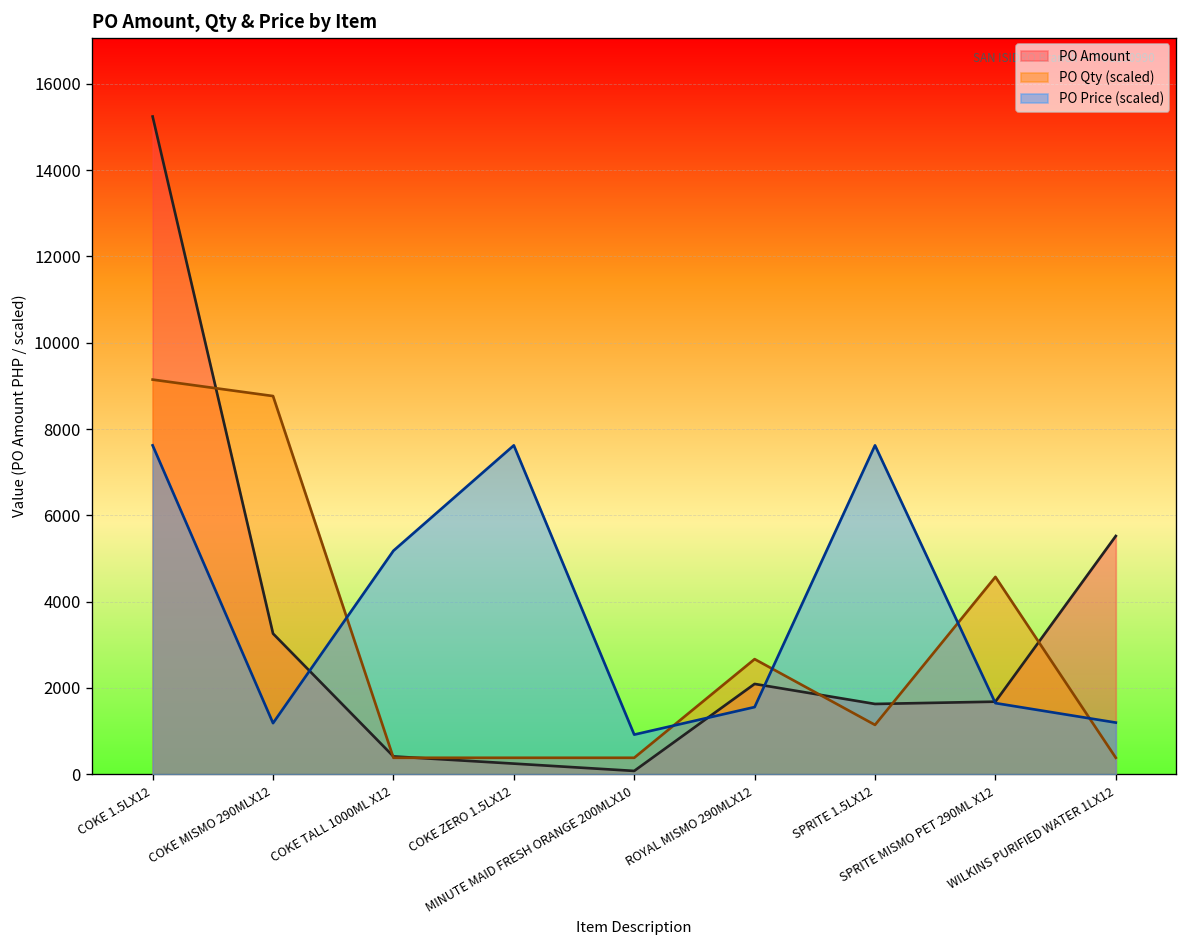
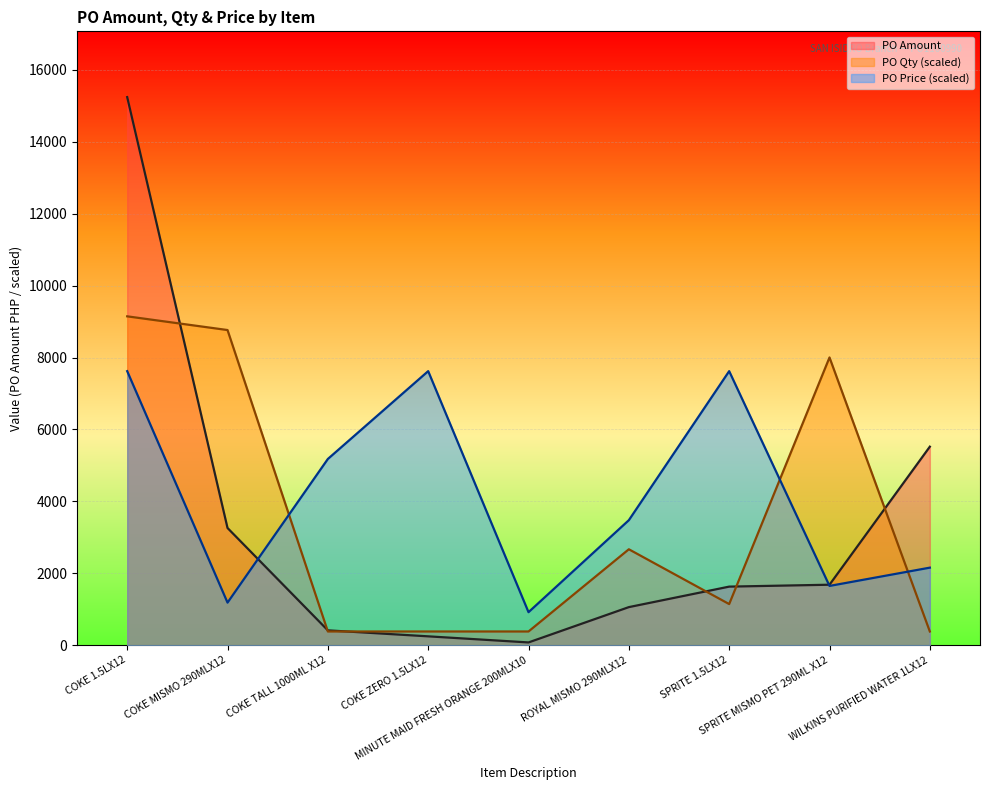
PO Amount, ROYAL MISMO 290MLX12: 2100 -> 1100
PO Price (scaled), ROYAL MISMO 290MLX12: 1600 -> 3500
PO Qty (scaled), SPRITE MISMO PET 290ML X12: 4600 -> 8000
PO Price (scaled), WILKINS PURIFIED WATER 1LX12: 1200 -> 2200
